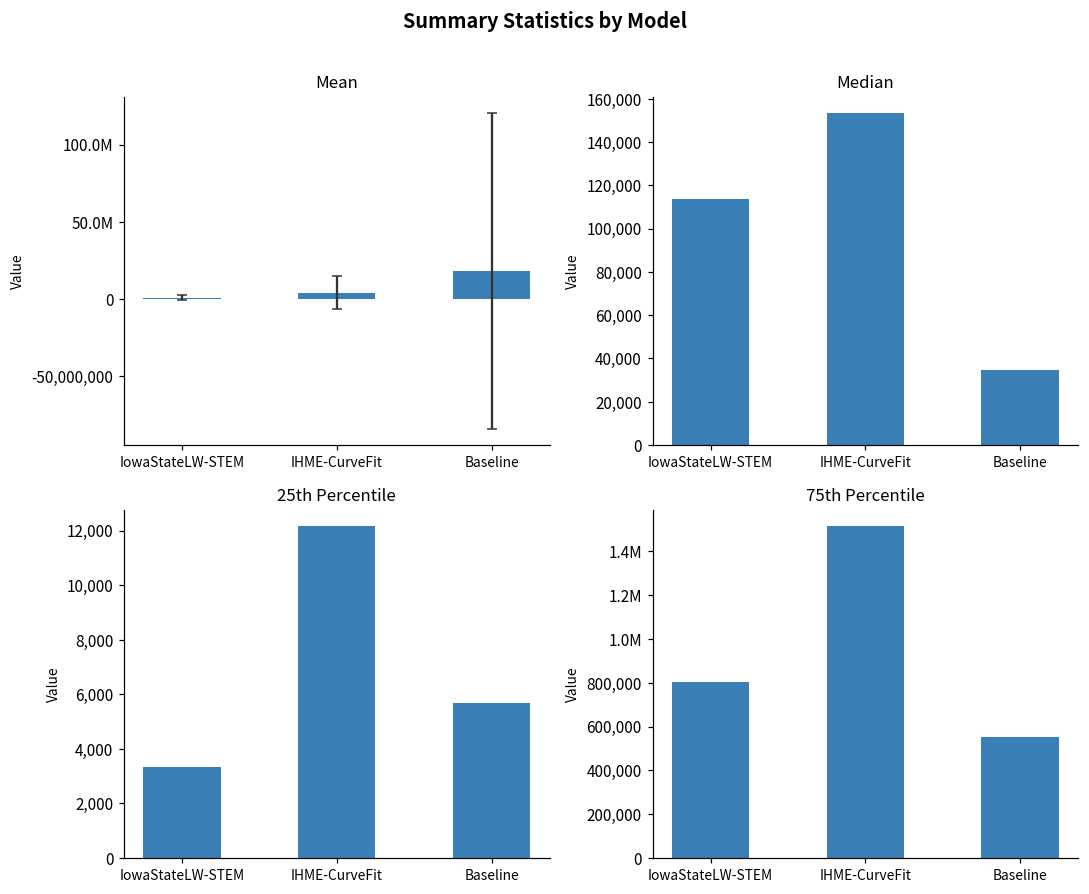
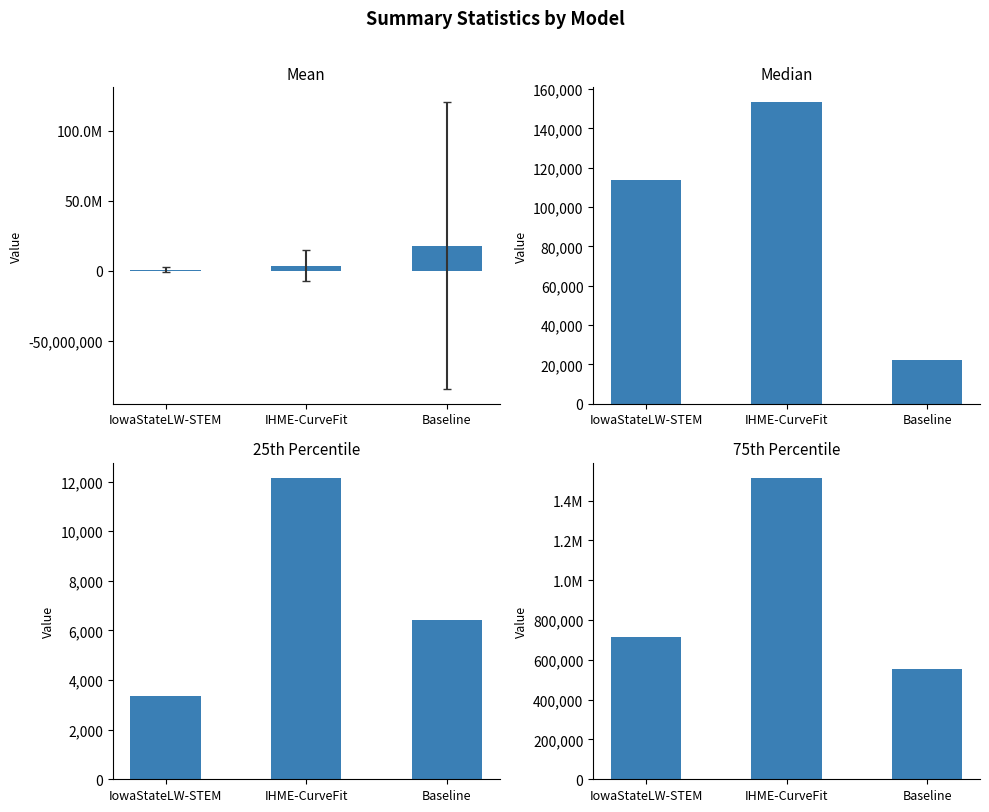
Median, Baseline: 35,000 -> 22,000
25th Percentile, Baseline: 5,700 -> 6,400
75th Percentile, IowaStateLW-STEM: 800,000 -> 710,000
